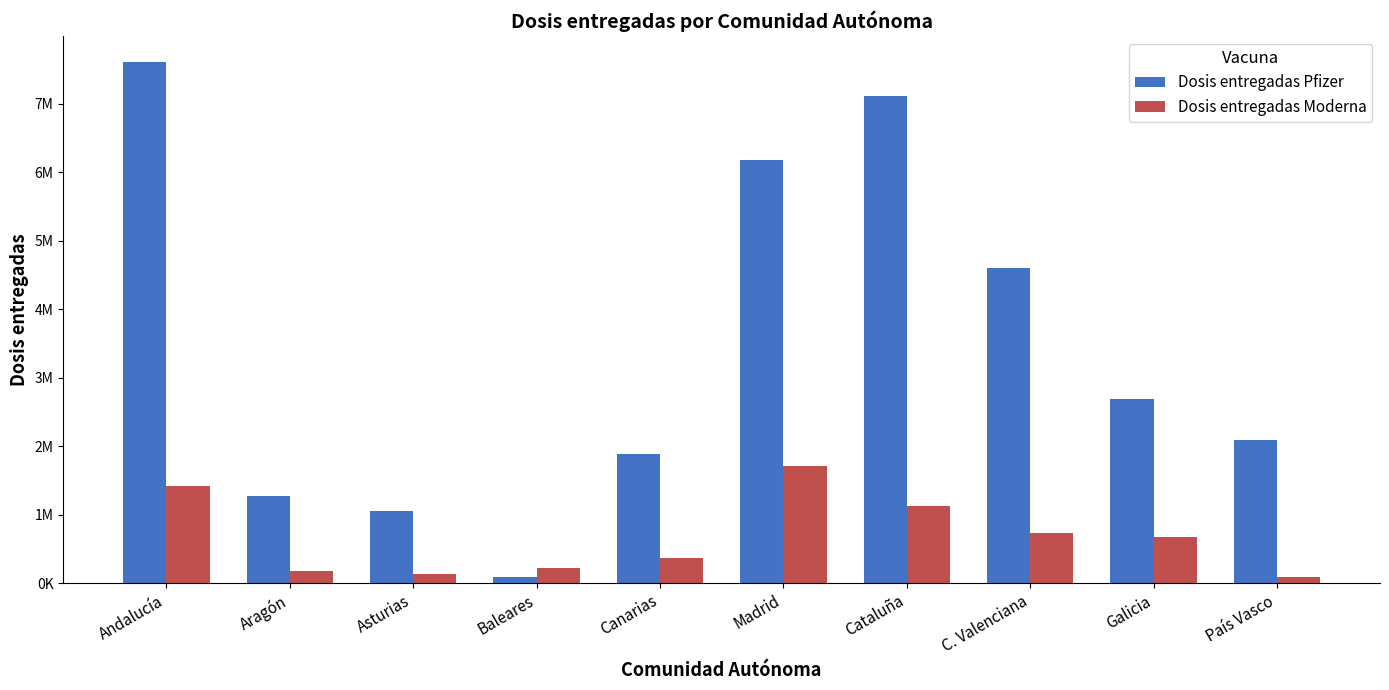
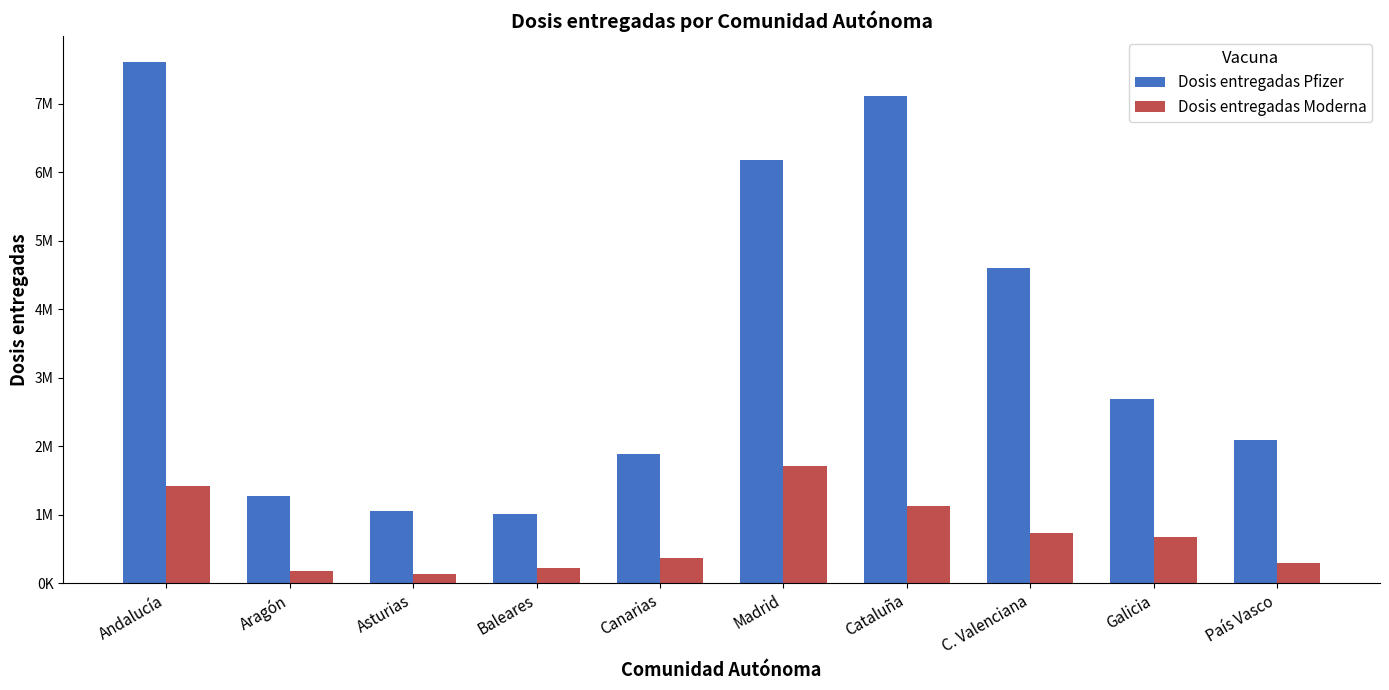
Dosis entregadas Pfizer, Baleares: 100000 -> 1000000
Dosis entregadas Moderna, País Vasco: 100000 -> 300000
